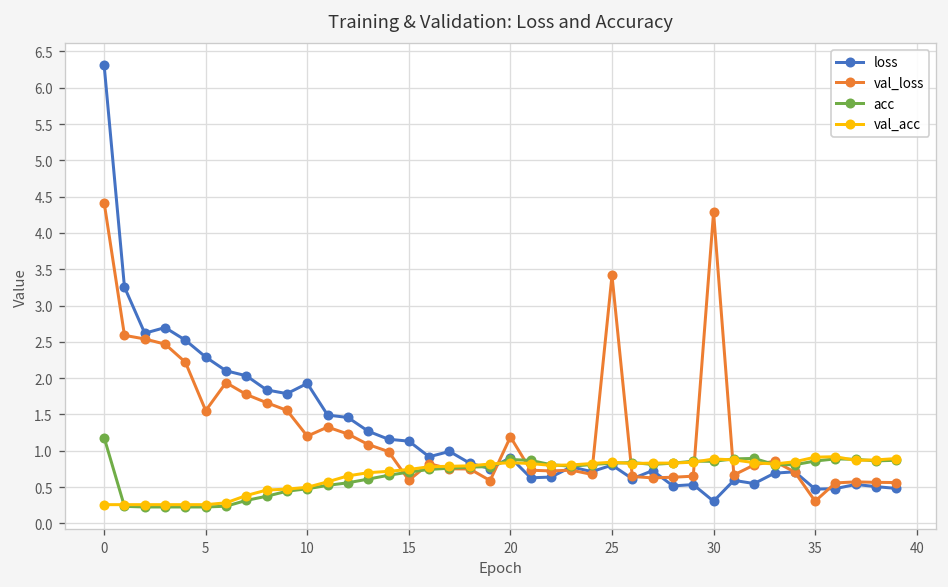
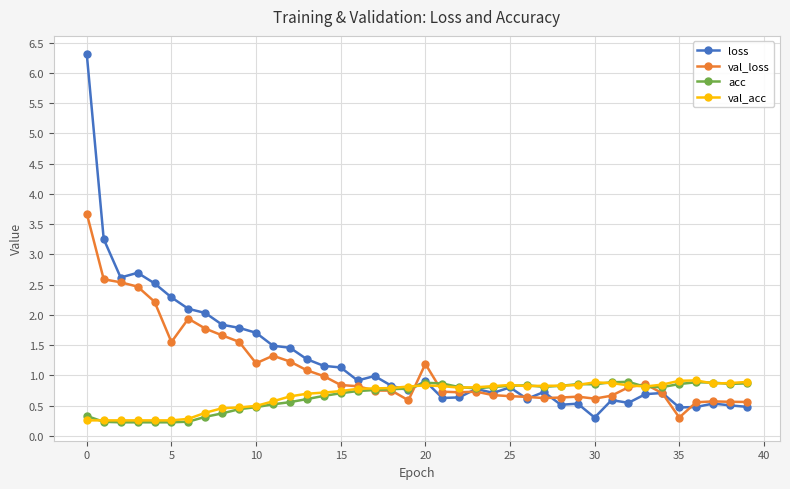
val_loss, 0: 4.4 -> 3.7
acc, 0: 1.2 -> 0.3
loss, 10: 1.9 -> 1.7
val_loss, 15: 0.6 -> 0.8
val_loss, 25: 3.4 -> 0.7
val_loss, 30: 4.3 -> 0.6
